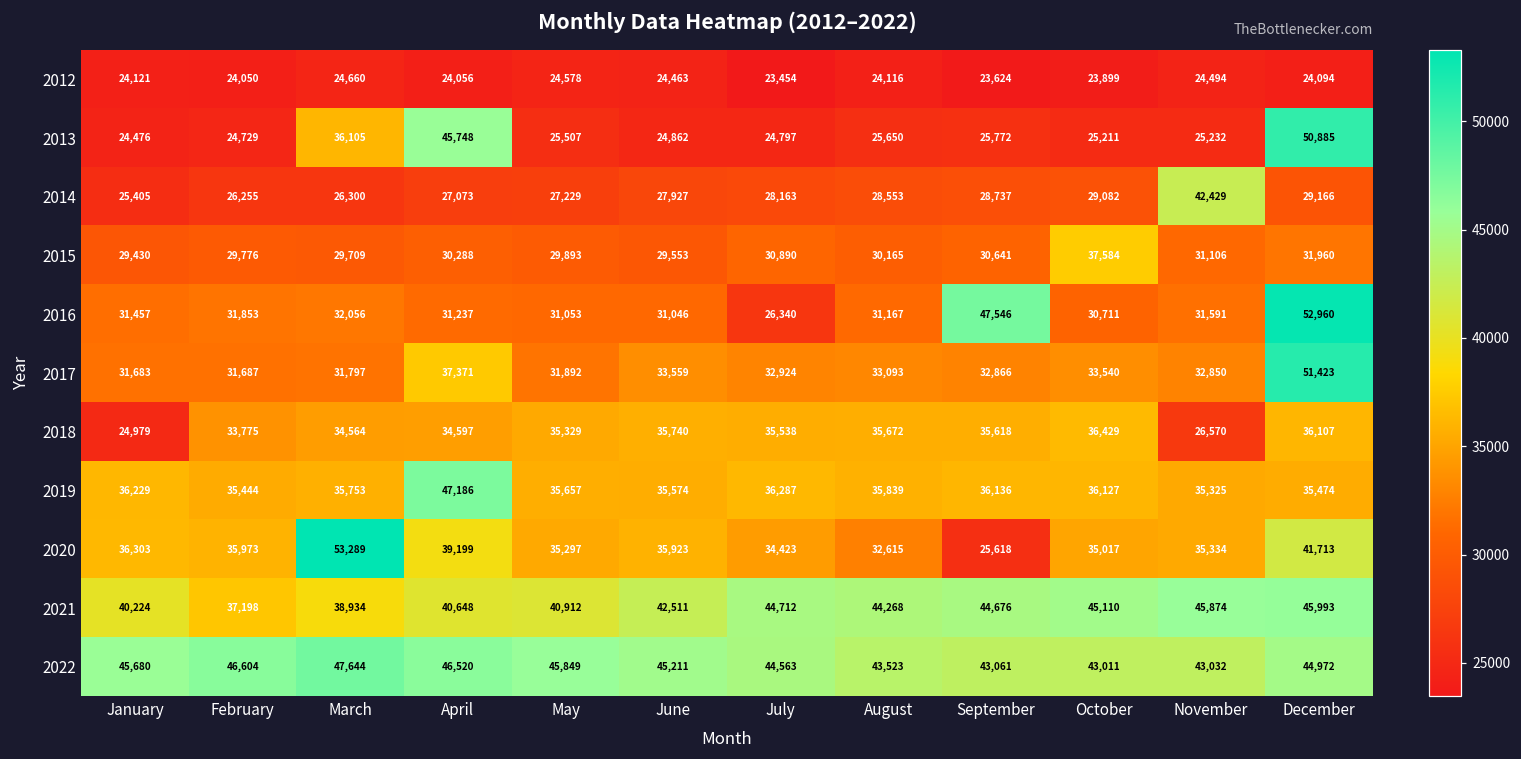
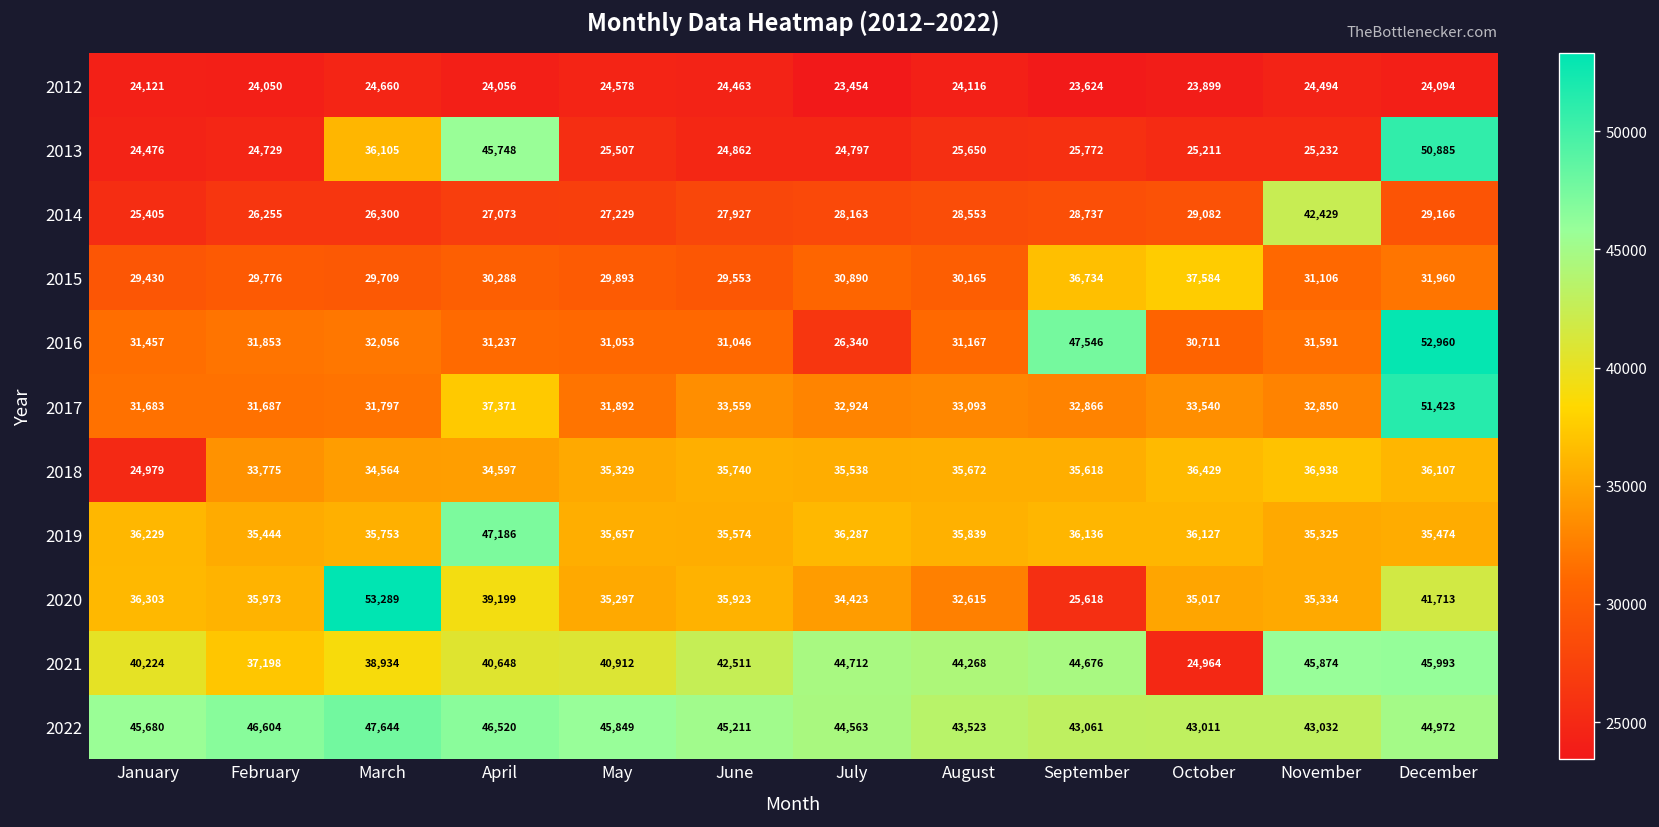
2015, September: 30,641 -> 36,734
2018, November: 26,570 -> 36,938
2021, October: 45,110 -> 24,964
